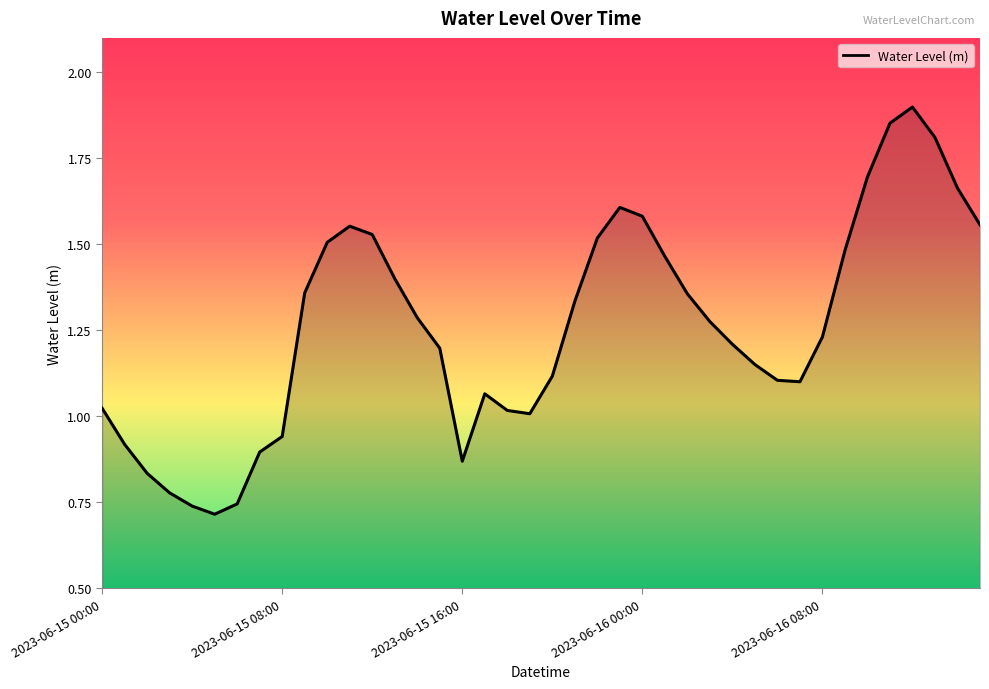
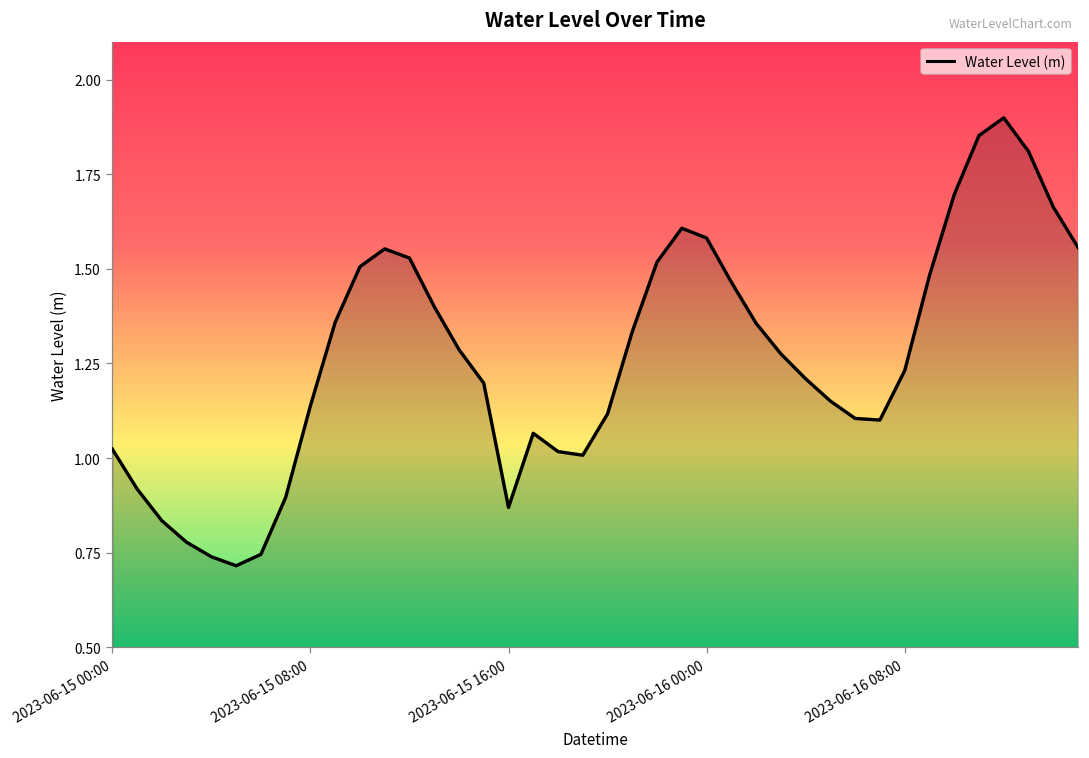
2023-06-15 08:00: 0.94 -> 1.14
